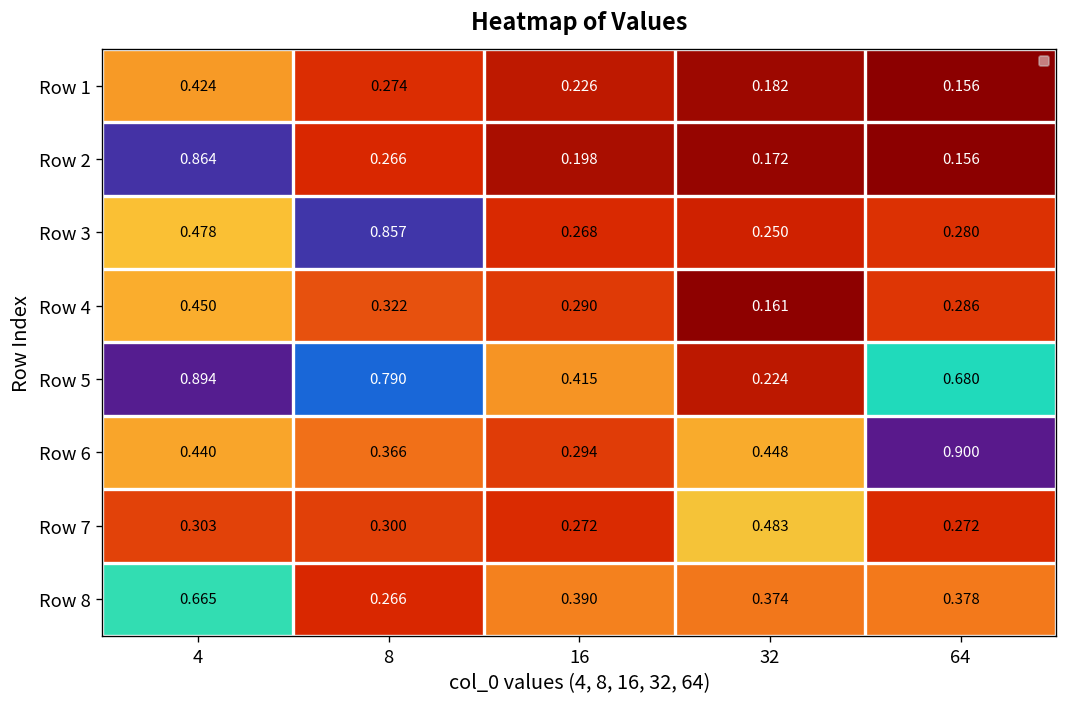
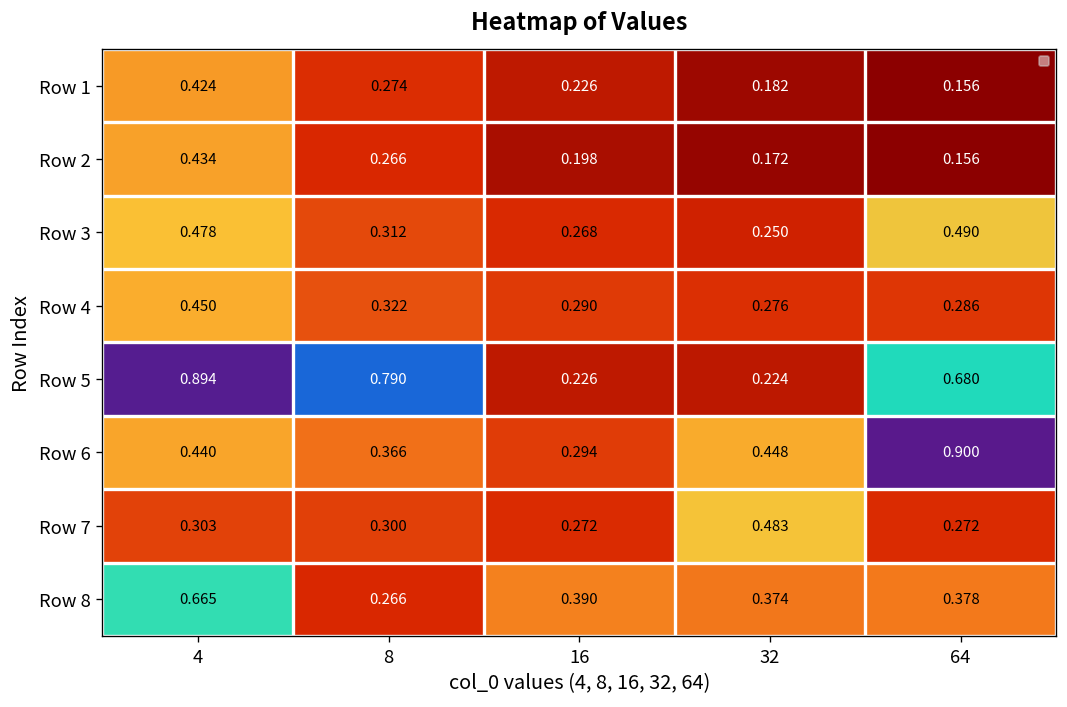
Row 2, 4: 0.864 -> 0.434
Row 3, 8: 0.857 -> 0.312
Row 3, 64: 0.280 -> 0.490
Row 4, 32: 0.161 -> 0.276
Row 5, 16: 0.415 -> 0.226
